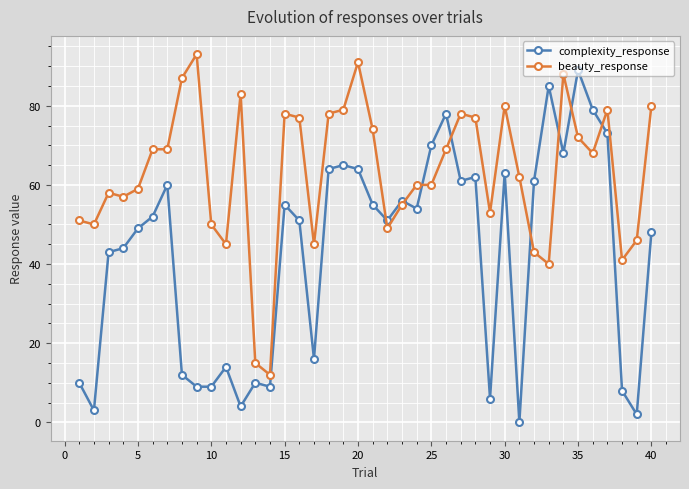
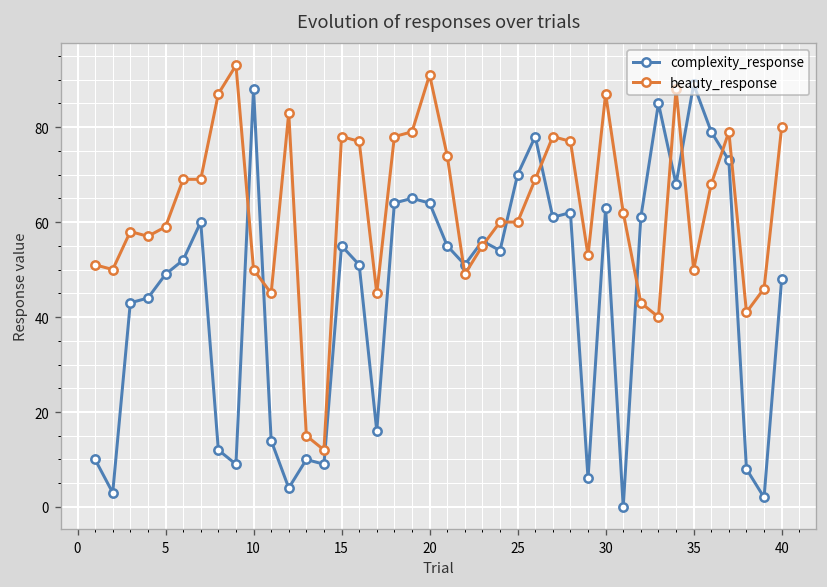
complexity_response, 10: 9 -> 88
beauty_response, 30: 80 -> 87
beauty_response, 35: 72 -> 50
